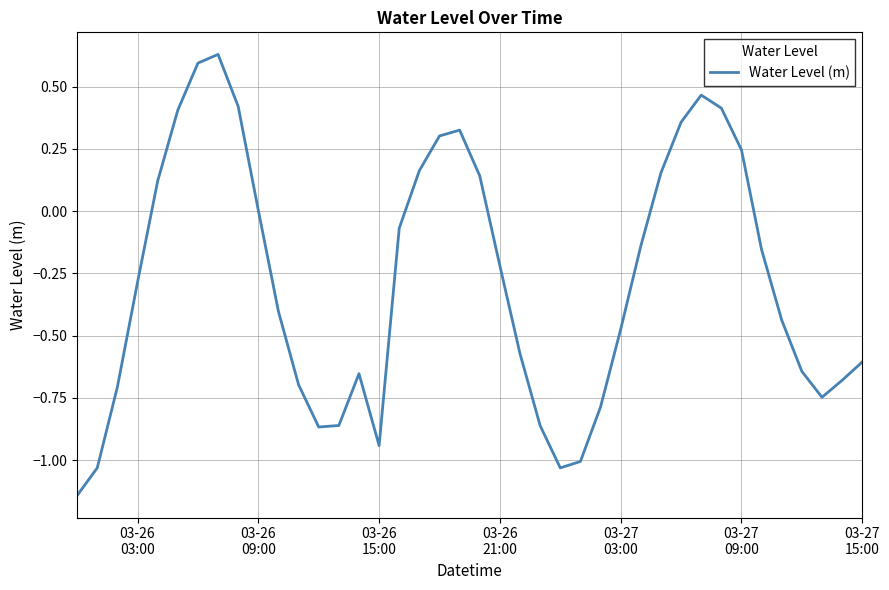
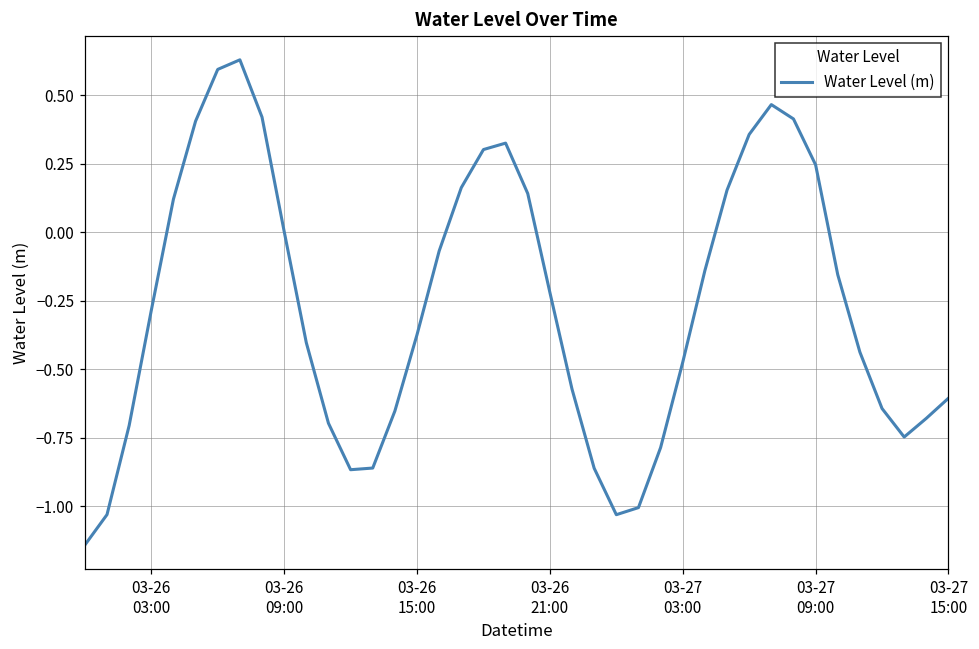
03-26 15:00: -0.94 -> -0.37
